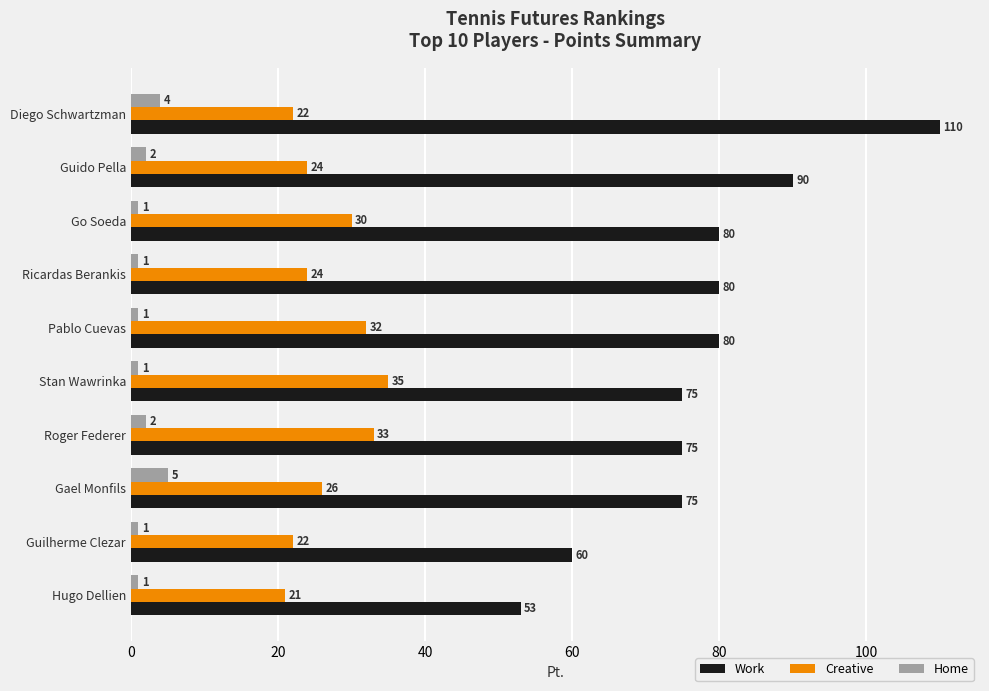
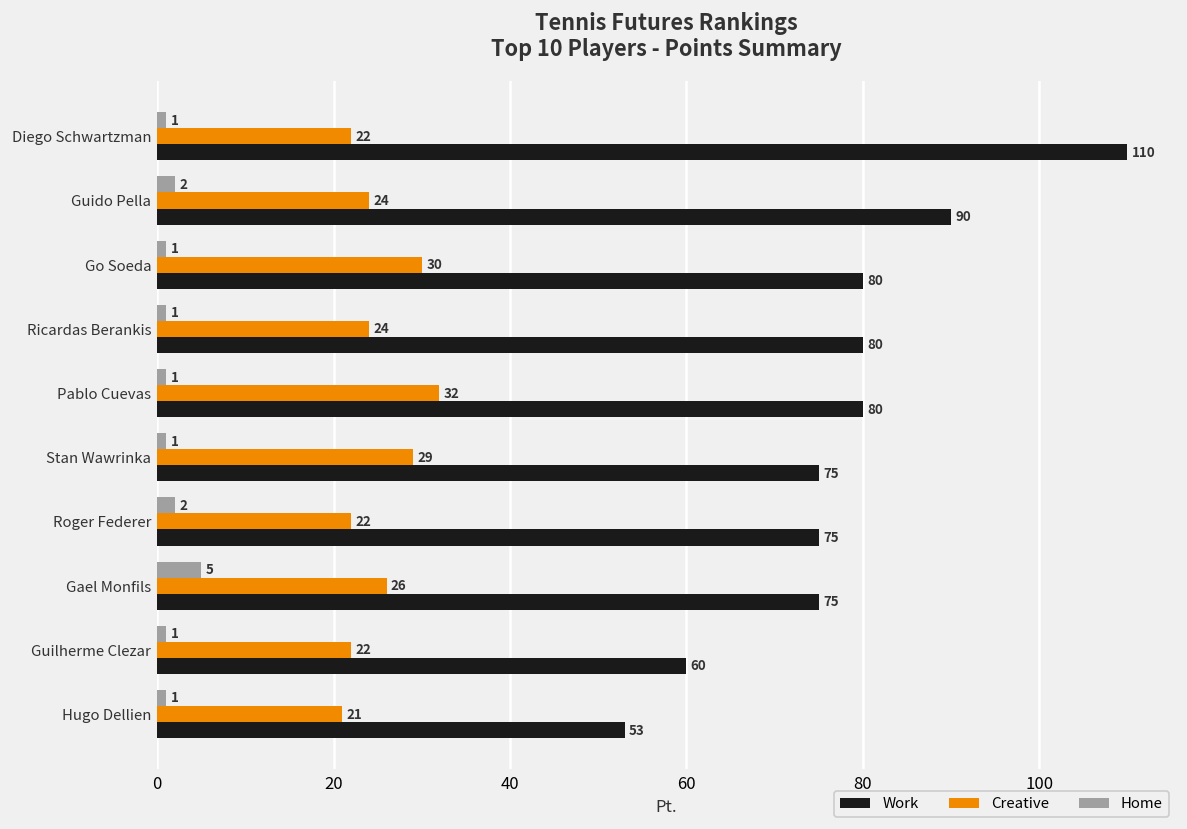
Home, Diego Schwartzman: 4 -> 1
Creative, Stan Wawrinka: 35 -> 29
Creative, Roger Federer: 33 -> 22
